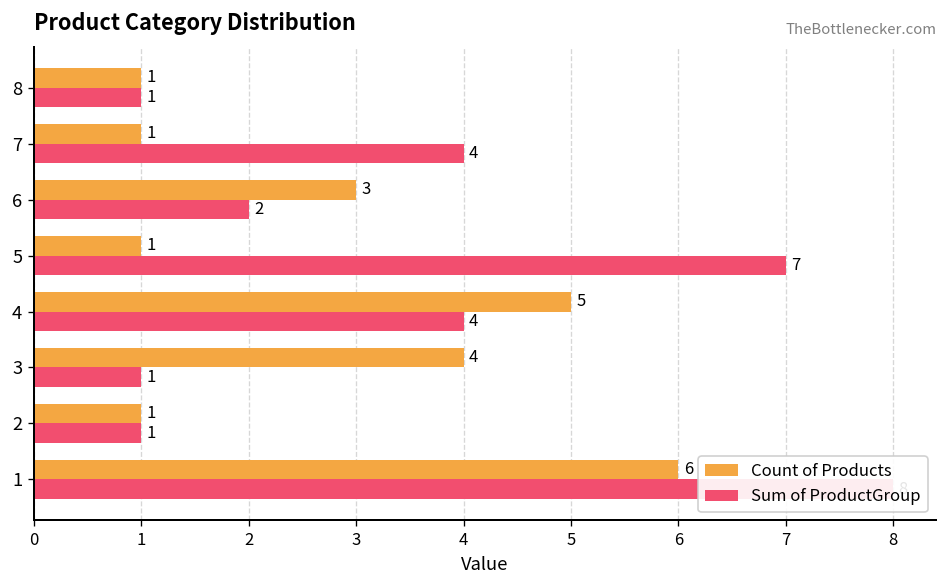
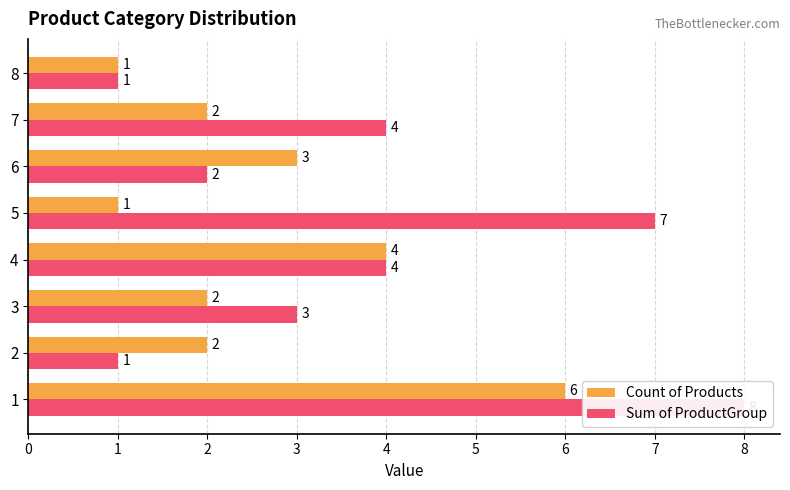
Count of Products, 7: 1 -> 2
Count of Products, 4: 5 -> 4
Count of Products, 3: 4 -> 2
Sum of ProductGroup, 3: 1 -> 3
Count of Products, 2: 1 -> 2
